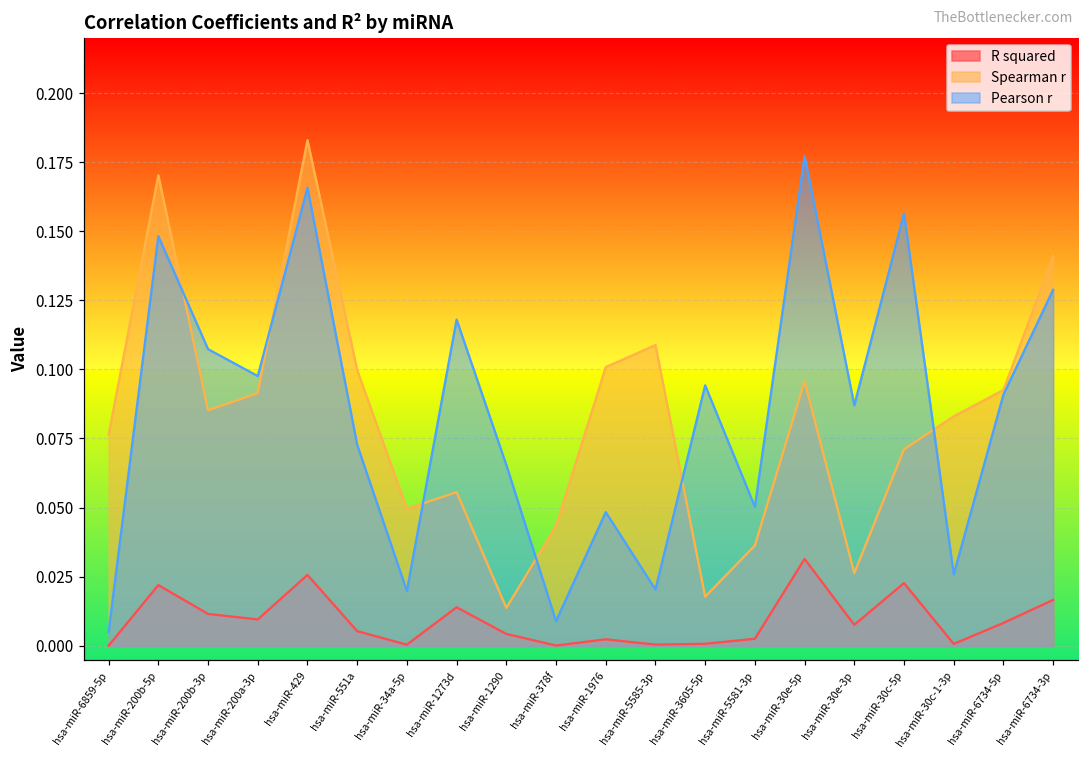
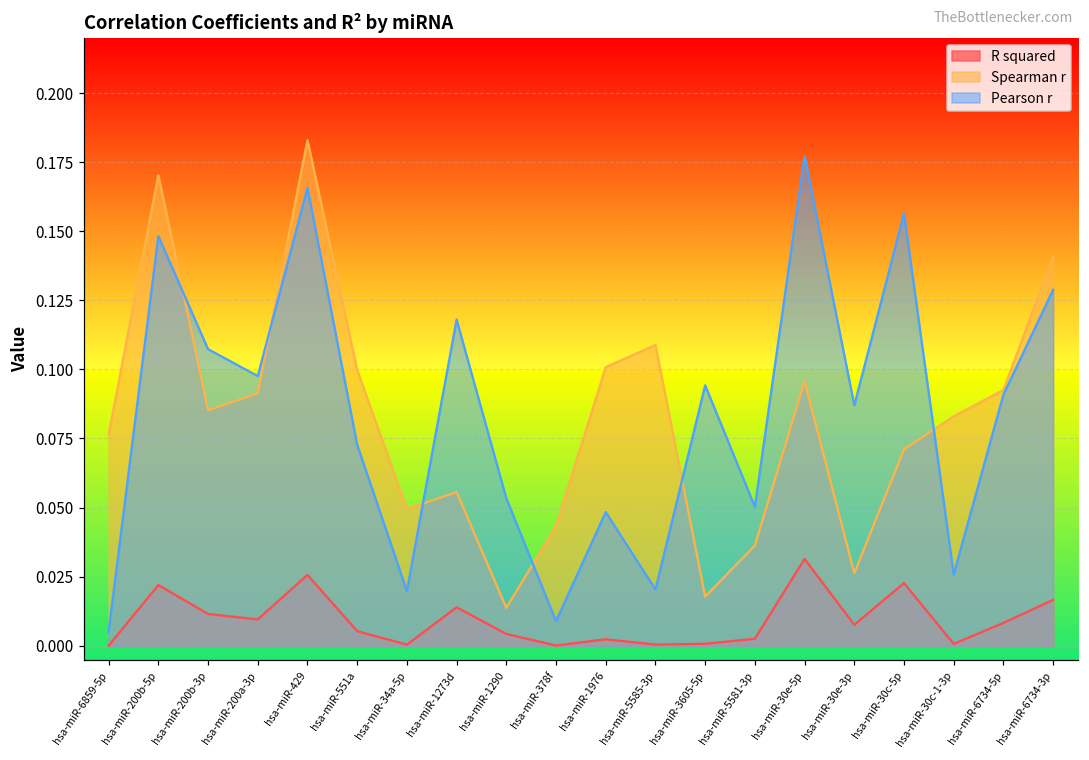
Pearson r, hsa-miR-1290: 0.065 -> 0.053
